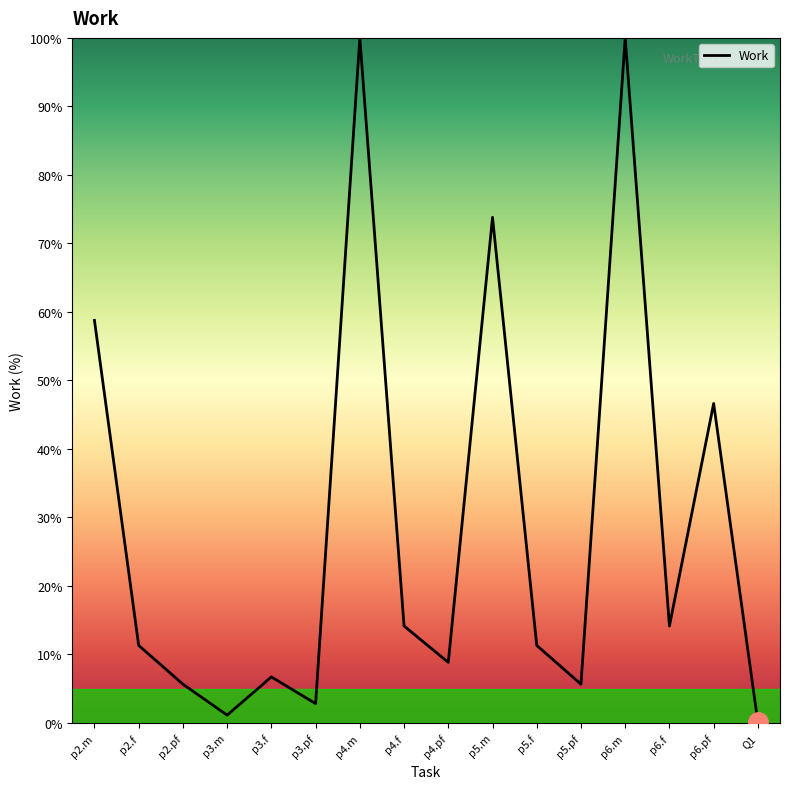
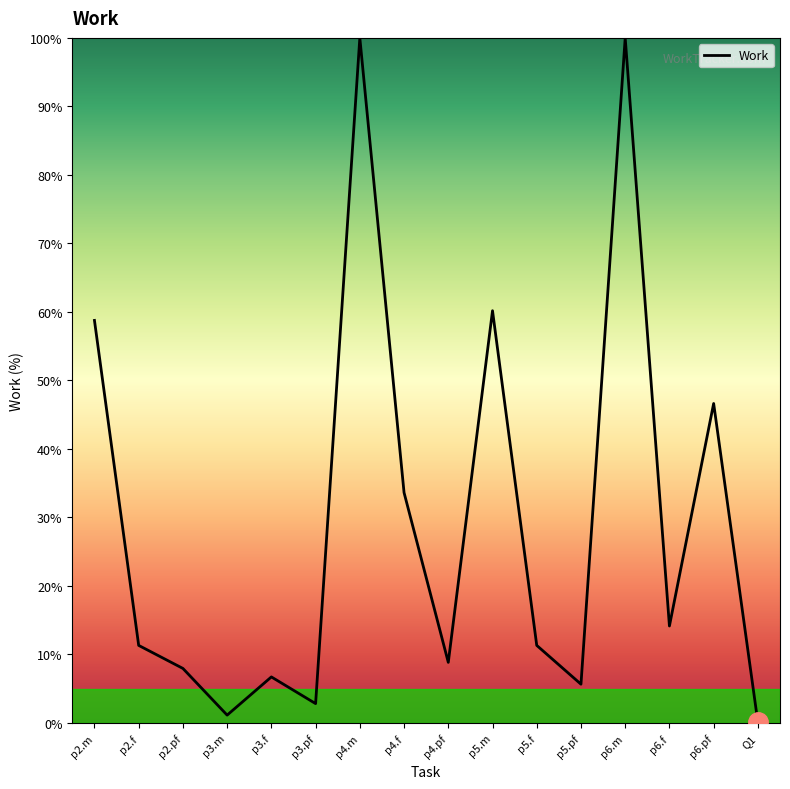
Work, p2.pf: 6% -> 8%
Work, p4.f: 14% -> 34%
Work, p5.m: 74% -> 60%
